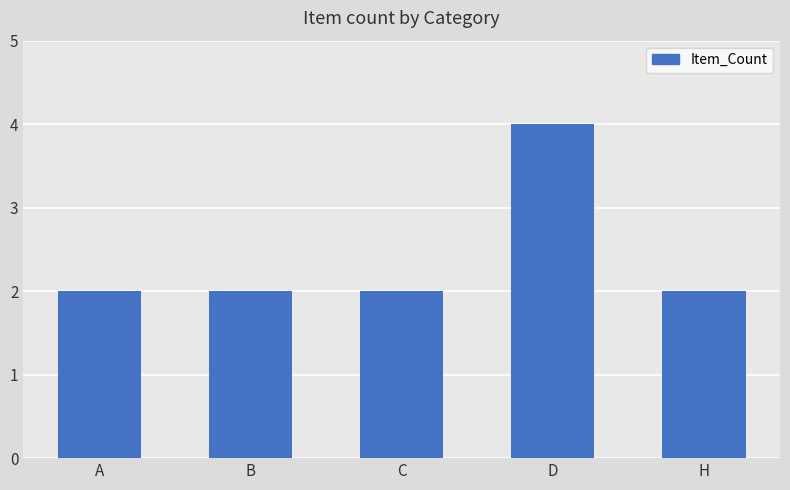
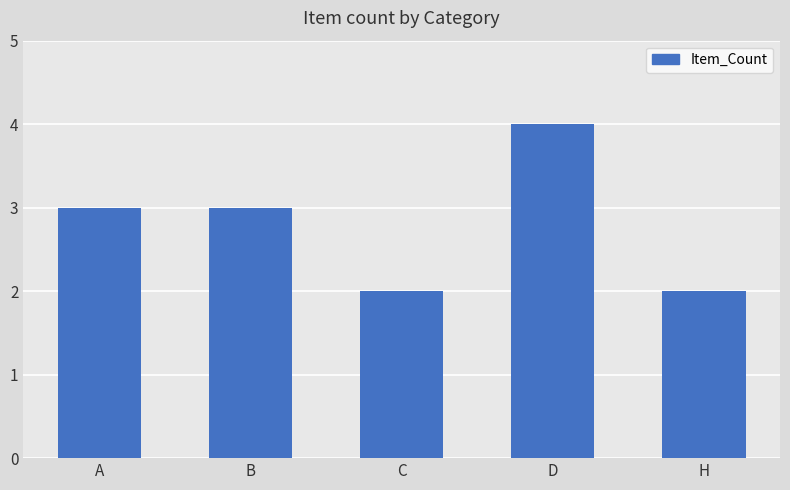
A: 2 -> 3
B: 2 -> 3
